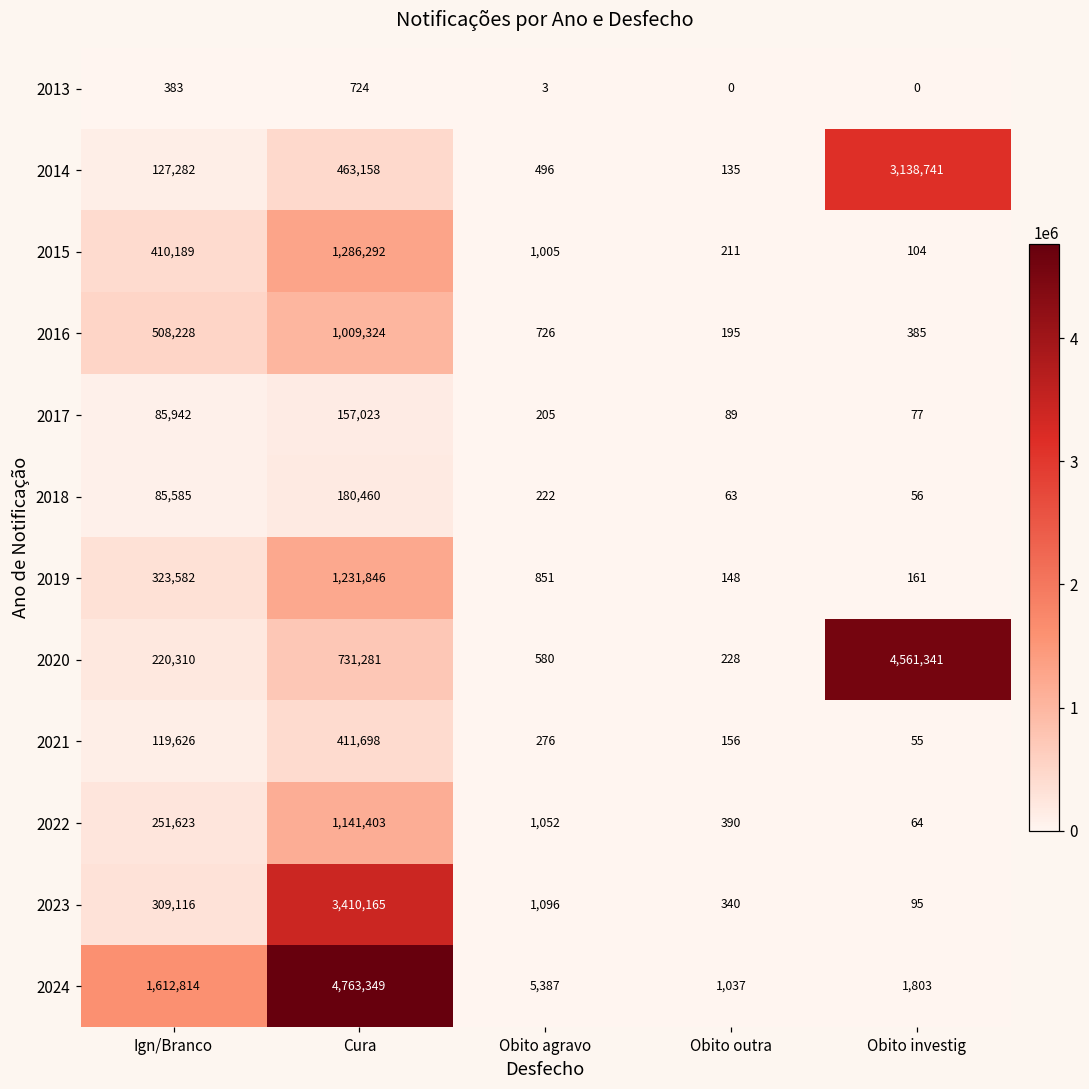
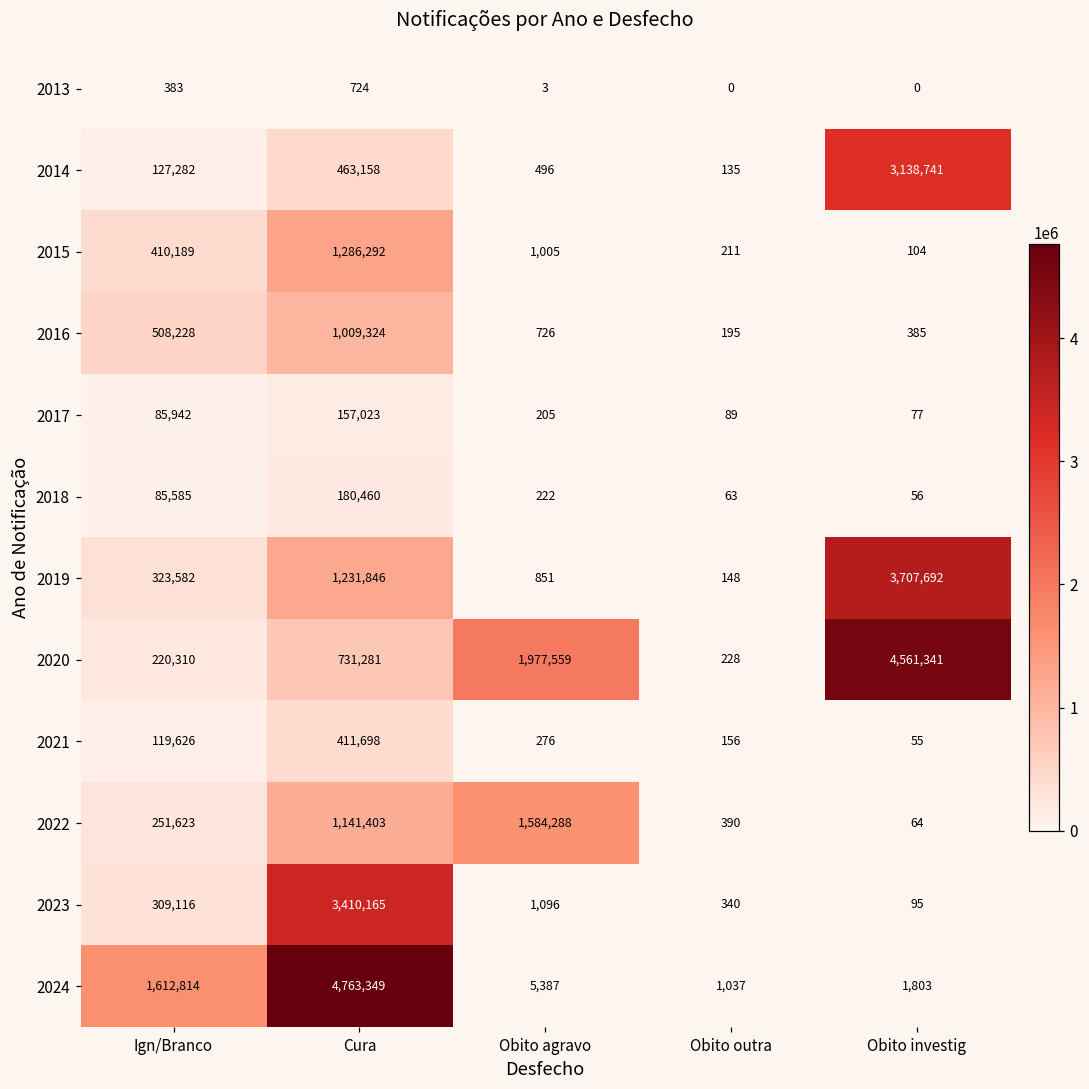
2019, Obito investig: 161 -> 3,707,692
2020, Obito agravo: 580 -> 1,977,559
2022, Obito agravo: 1,052 -> 1,584,288
